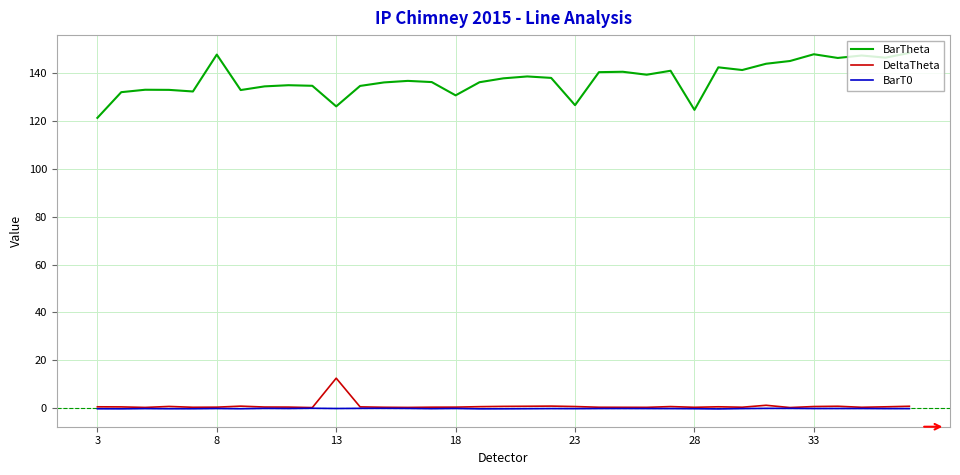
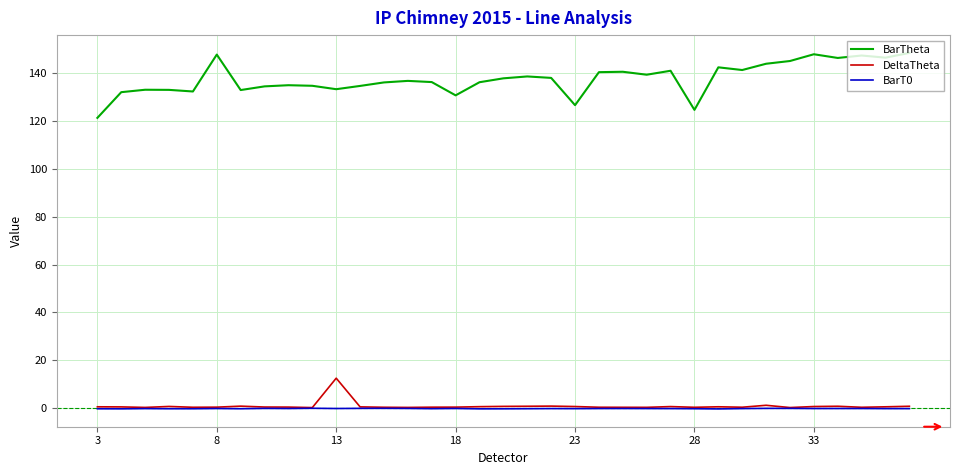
BarTheta, 13: 126 -> 133
